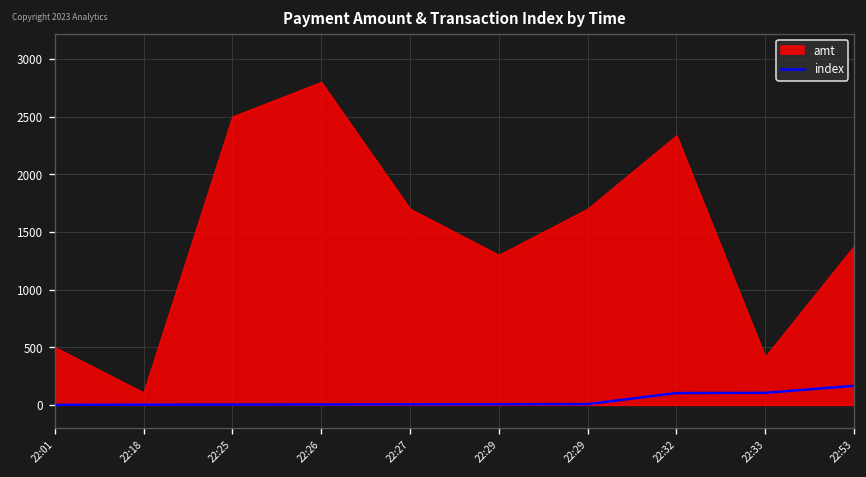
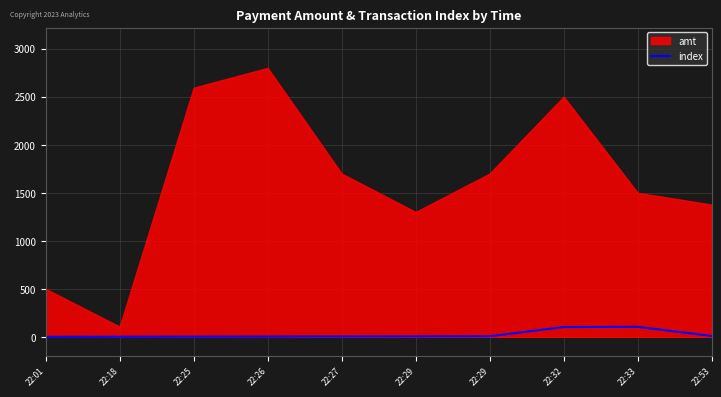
amt, 22:25: 2500 -> 2600
amt, 22:32: 2300 -> 2500
amt, 22:33: 400 -> 1500
index, 22:53: 200 -> 0
